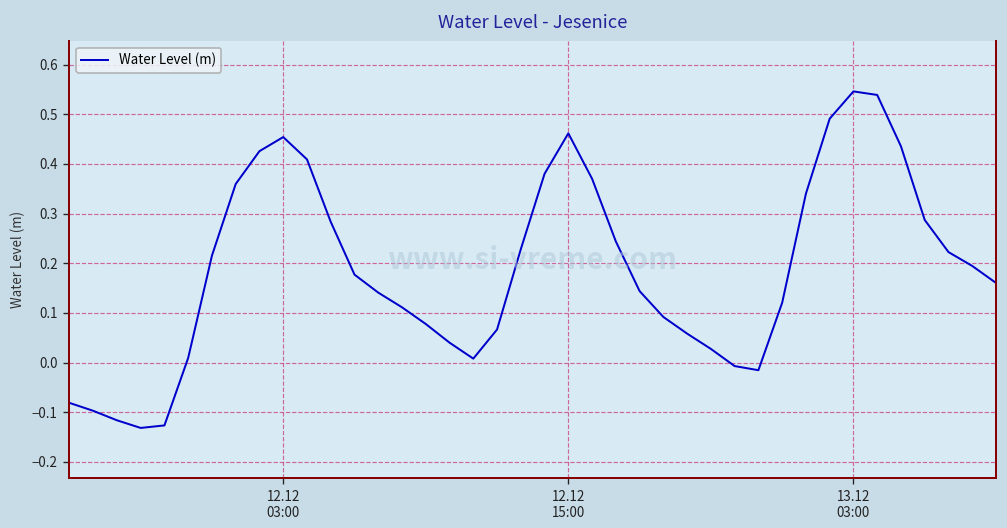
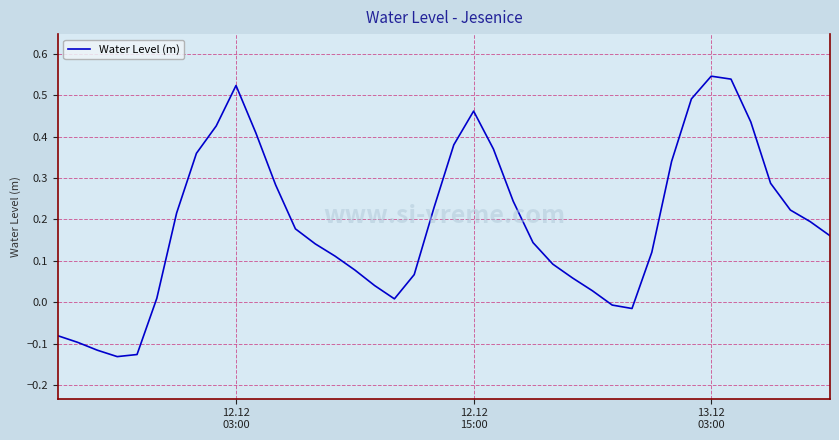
12.12 03:00: 0.45 -> 0.52
